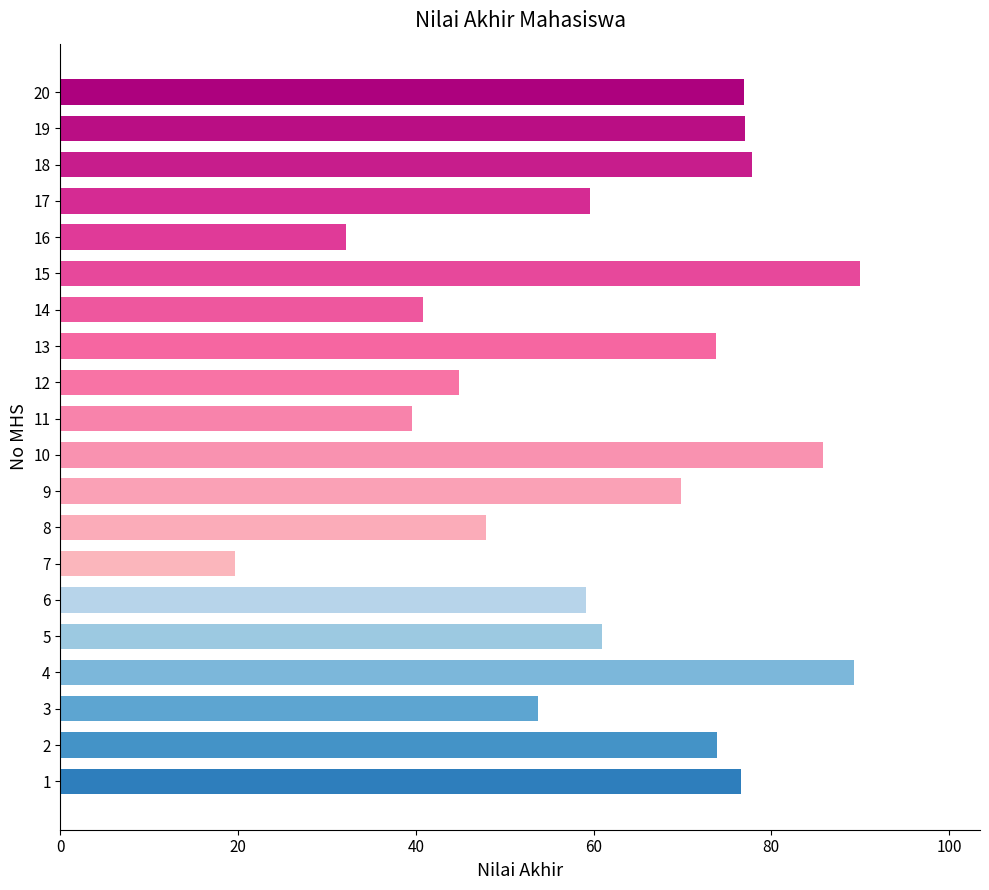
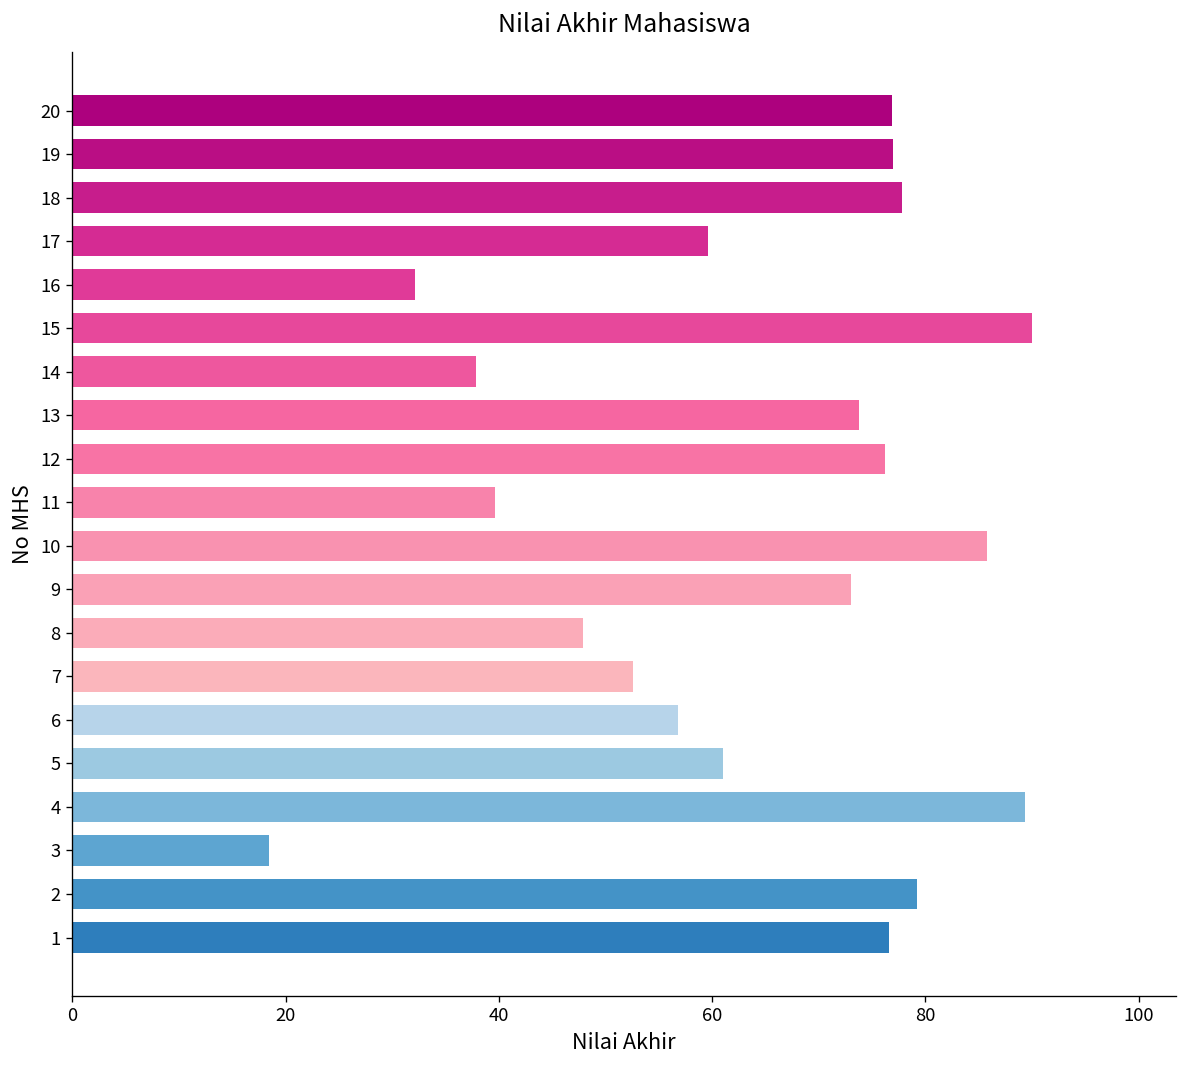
14: 41 -> 38
12: 45 -> 76
9: 70 -> 73
7: 20 -> 53
6: 59 -> 57
3: 54 -> 18
2: 74 -> 79
